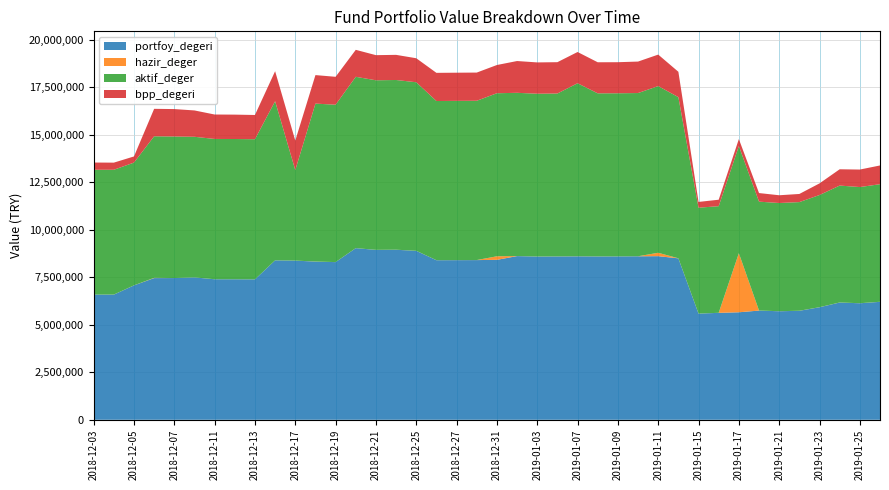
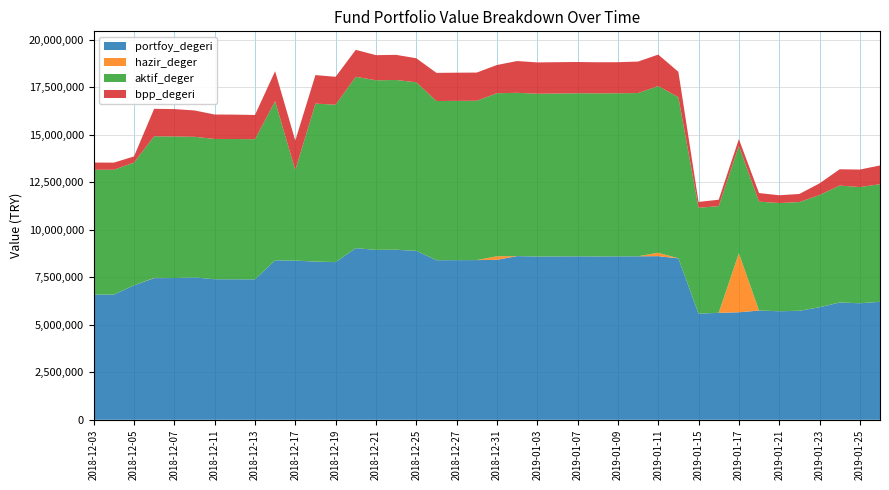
aktif_deger, 2019-01-07: 9,100,000 -> 8,600,000
